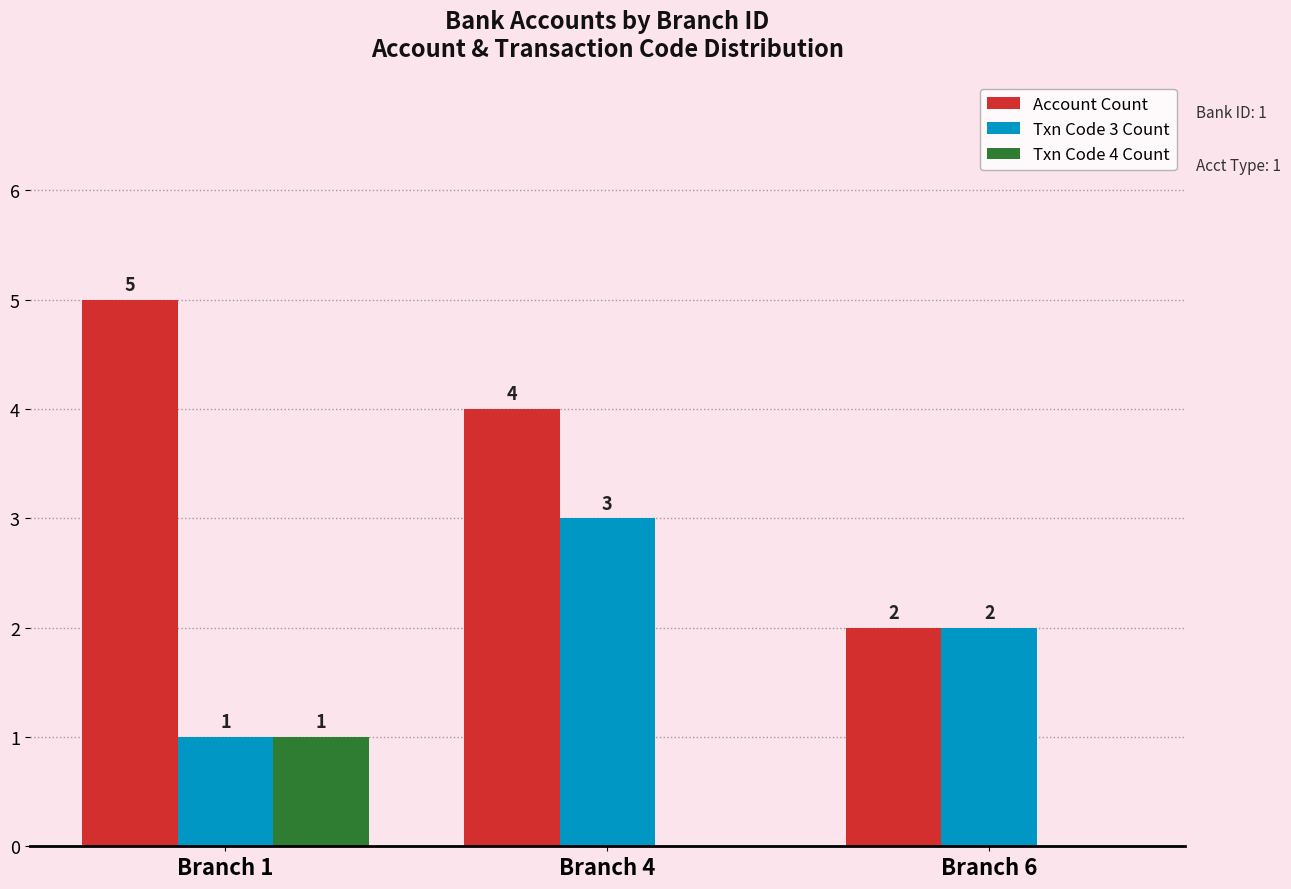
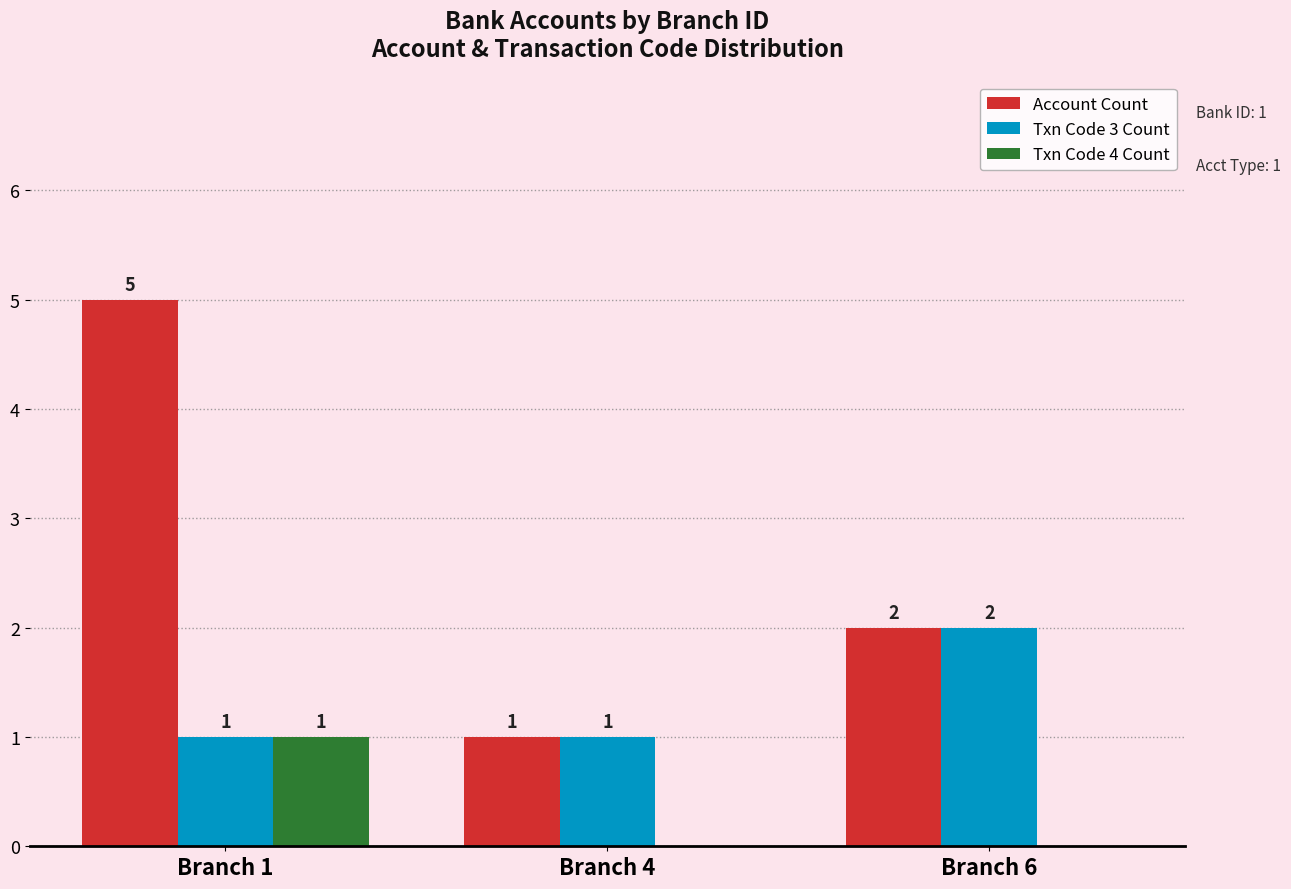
Account Count, Branch 4: 4 -> 1
Txn Code 3 Count, Branch 4: 3 -> 1
